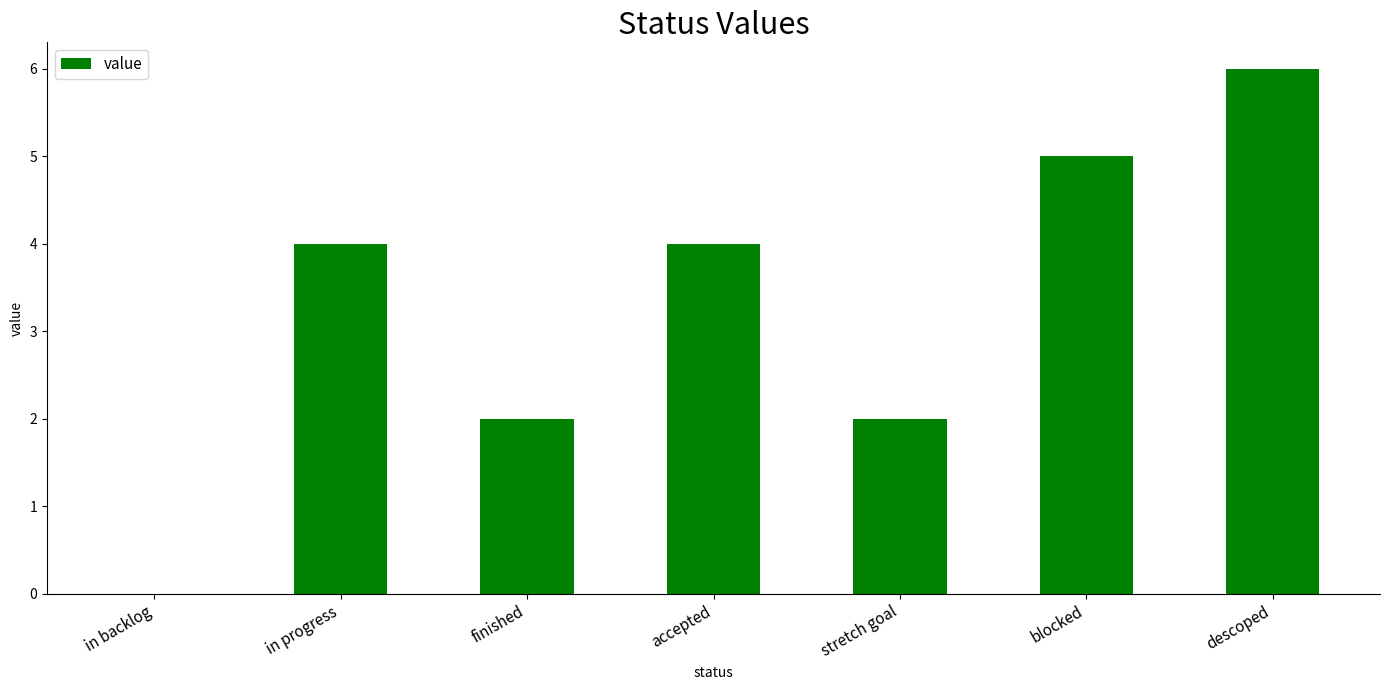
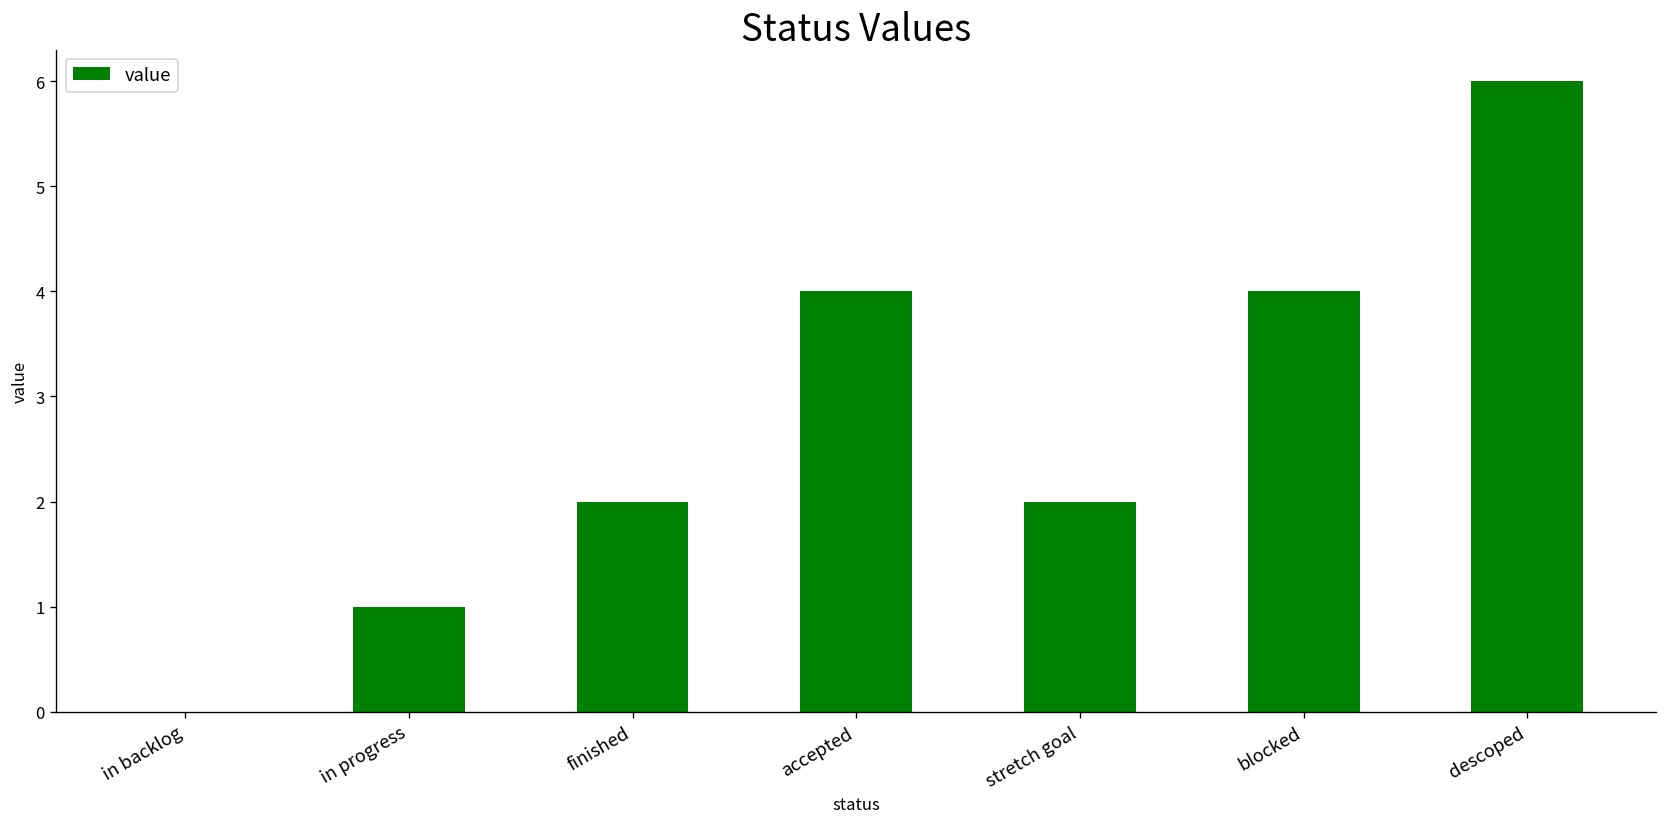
in progress: 4 -> 1
blocked: 5 -> 4
